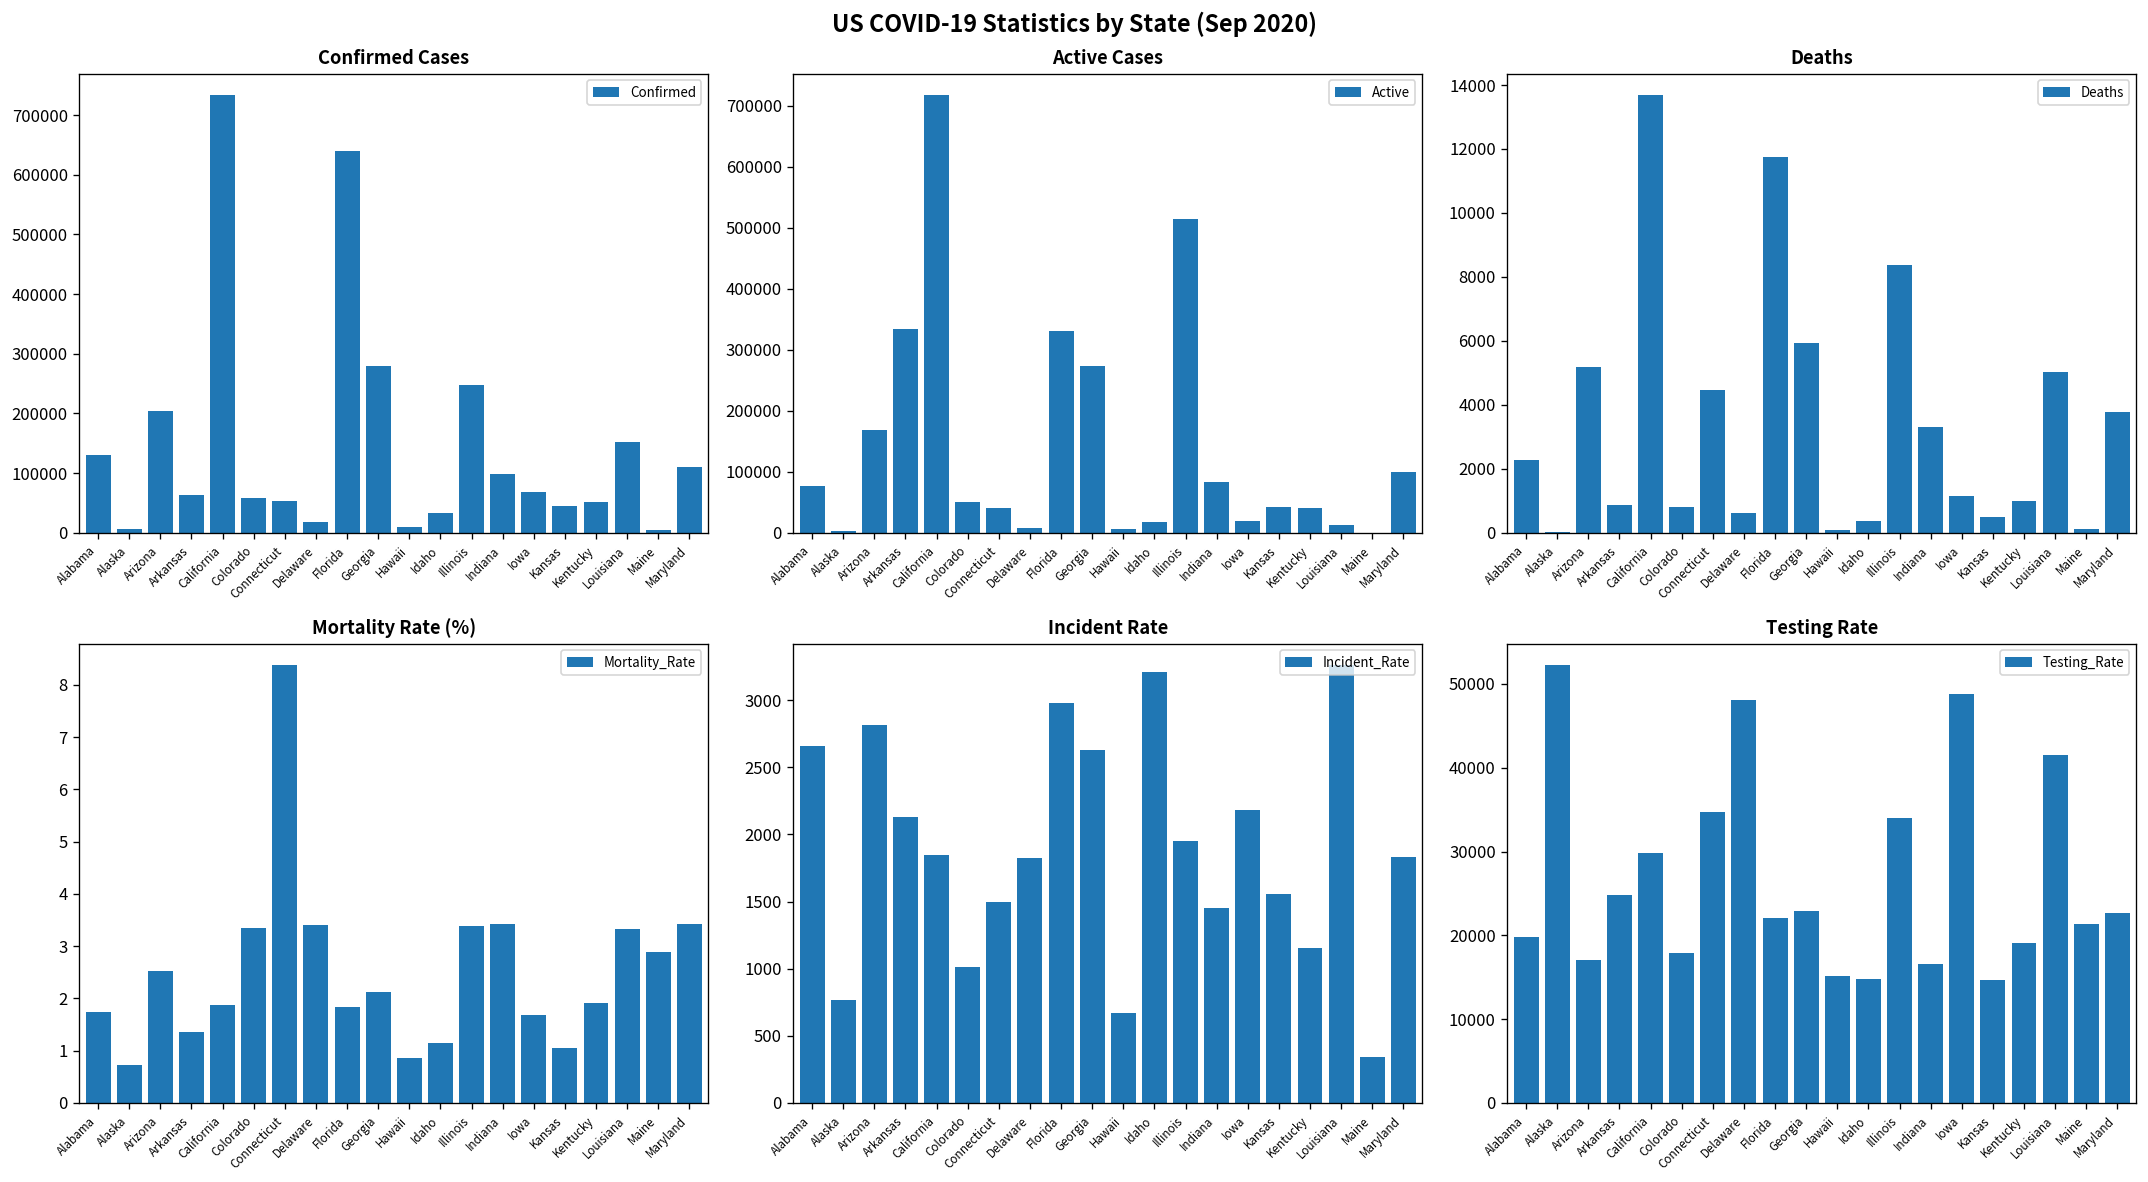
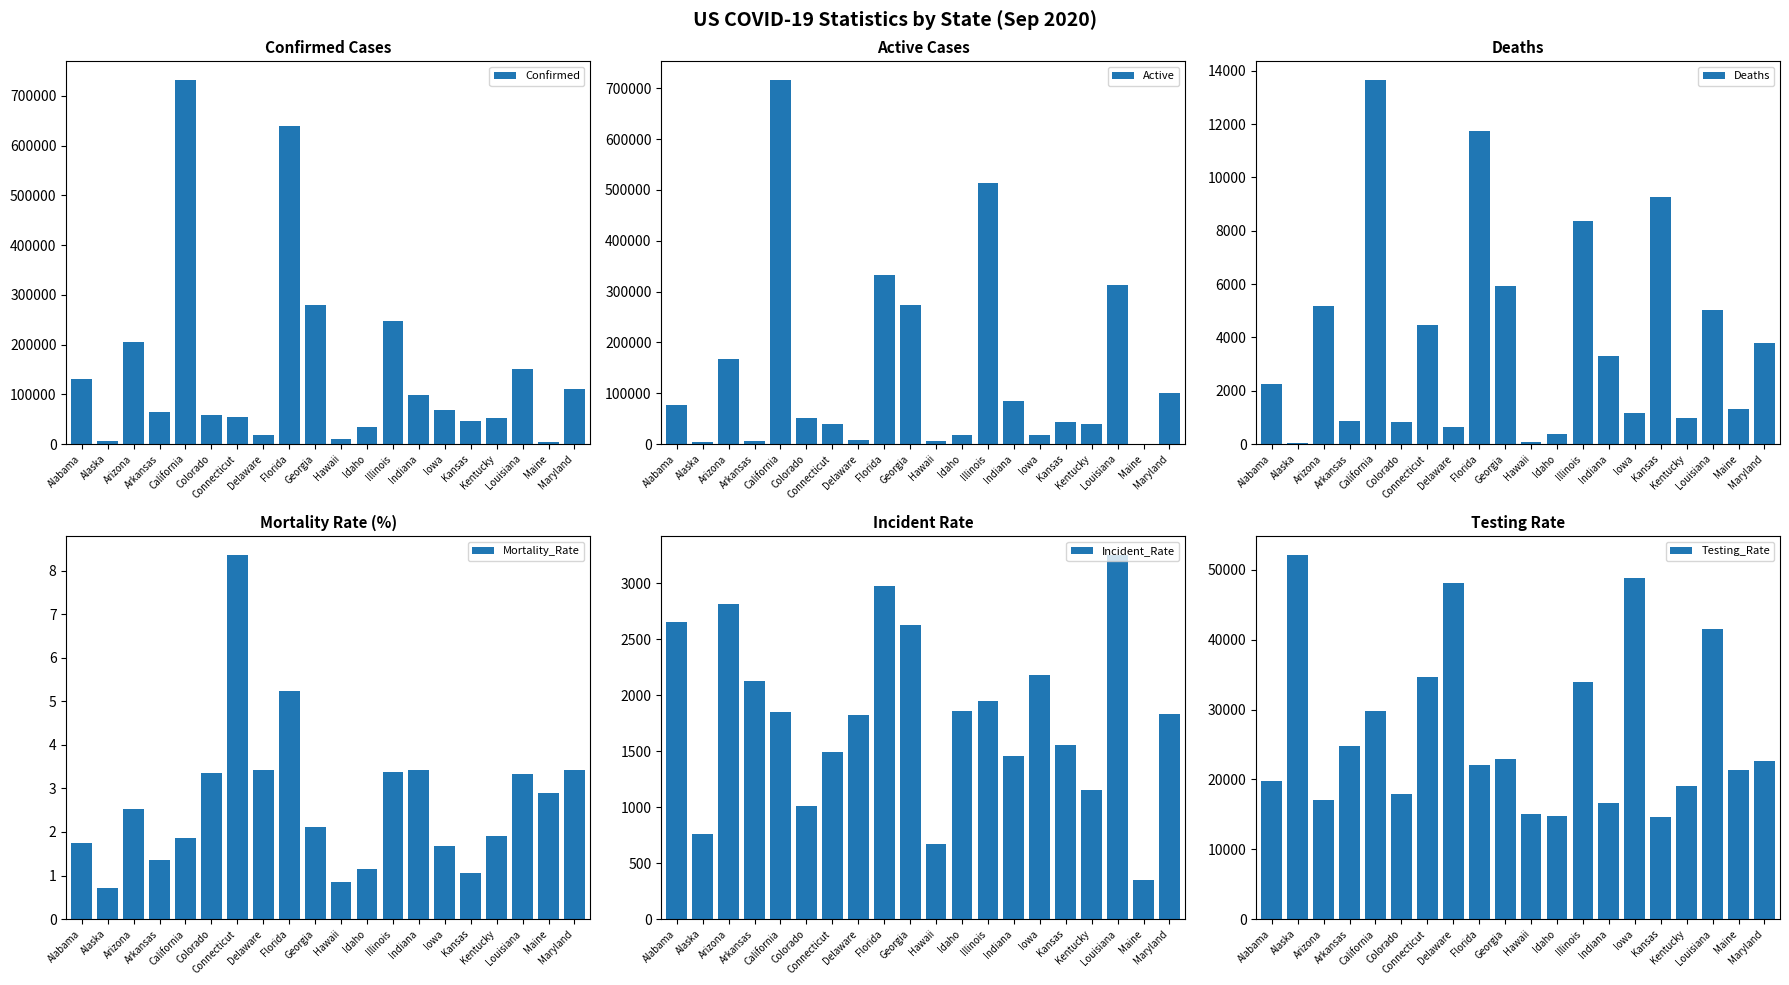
Active Cases, Arkansas: 330000 -> 10000
Active Cases, Louisiana: 10000 -> 310000
Deaths, Kansas: 500 -> 9300
Deaths, Maine: 100 -> 1300
Mortality Rate (%), Florida: 1.8 -> 5.2
Incident Rate, Idaho: 3210 -> 1860
